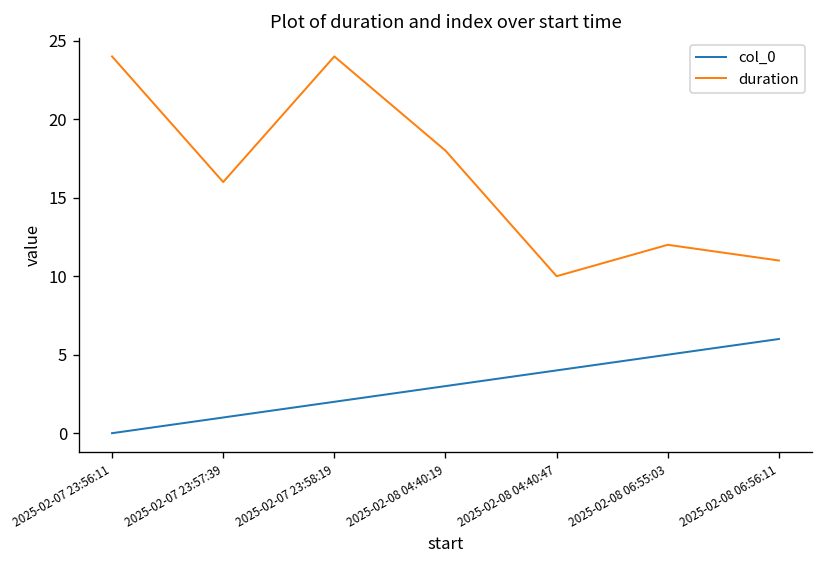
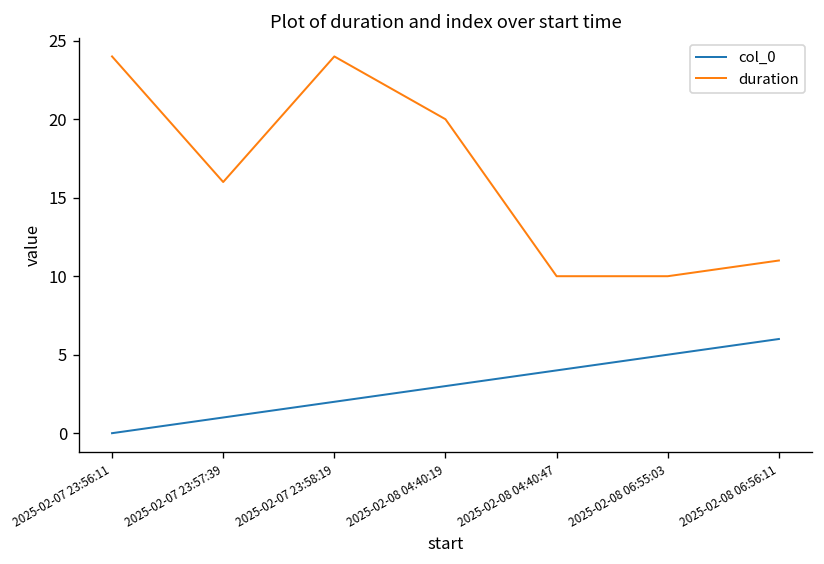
duration, 2025-02-08 04:40:19: 18 -> 20
duration, 2025-02-08 06:55:03: 12 -> 10
